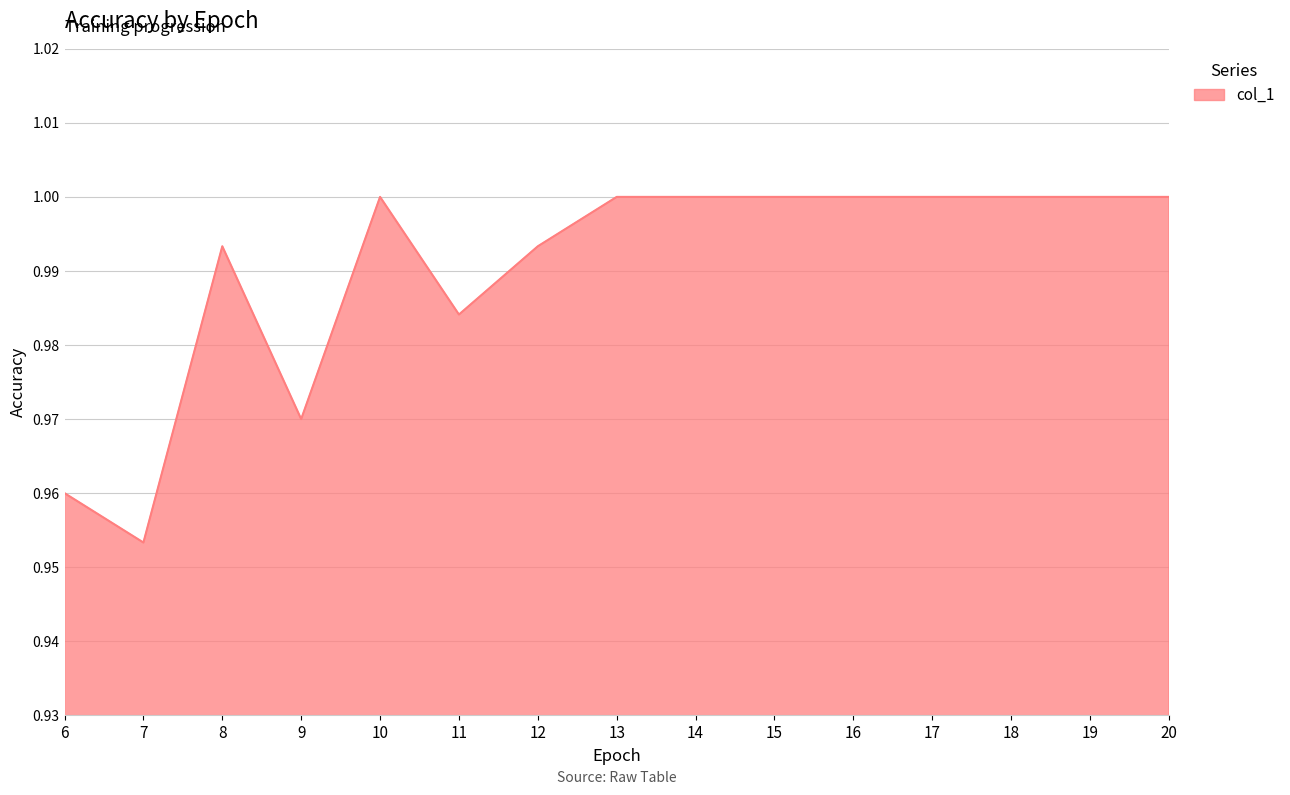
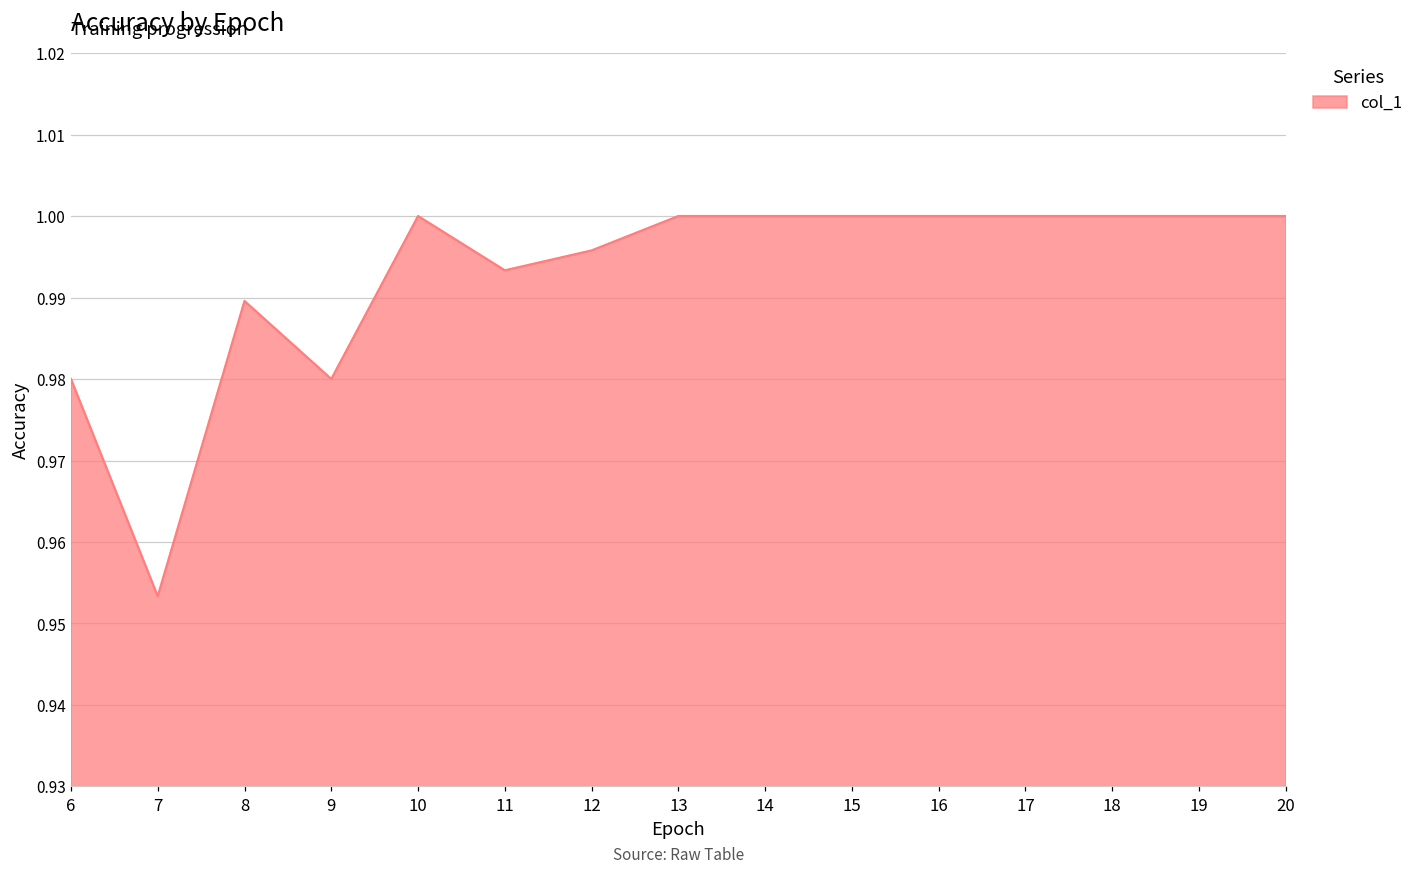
6: 0.96 -> 0.98
8: 0.993 -> 0.990
9: 0.97 -> 0.98
11: 0.984 -> 0.993
12: 0.993 -> 0.996
